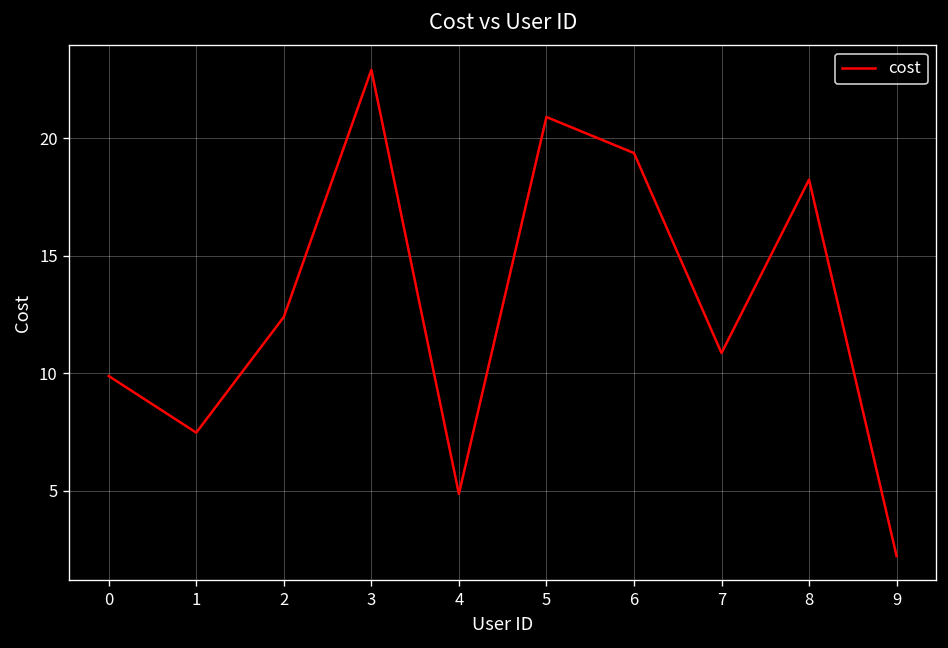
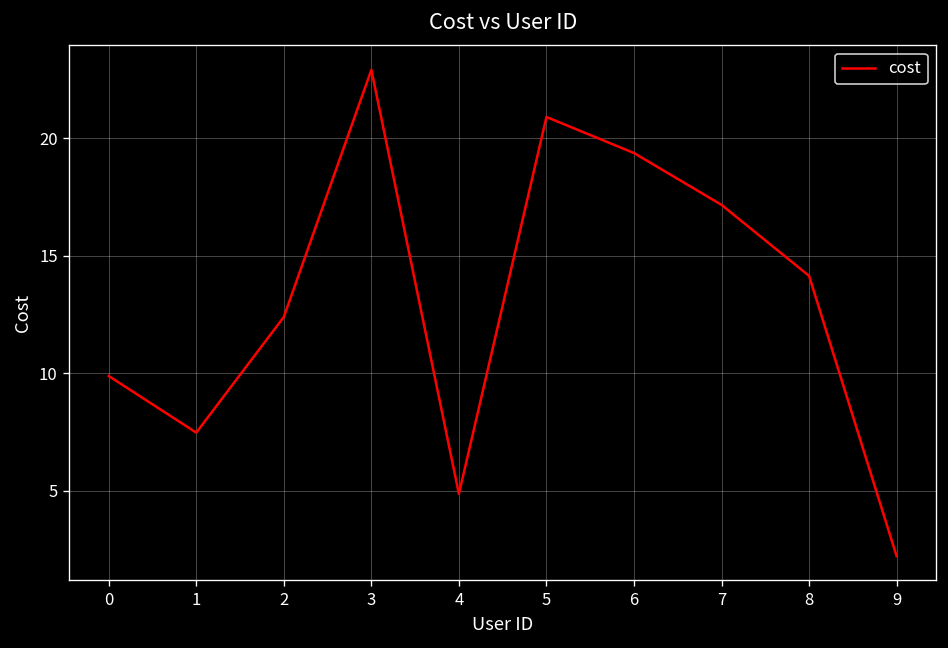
7: 10.9 -> 17.2
8: 18.2 -> 14.1
